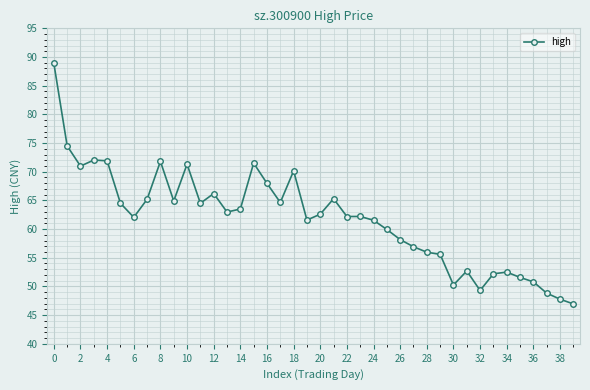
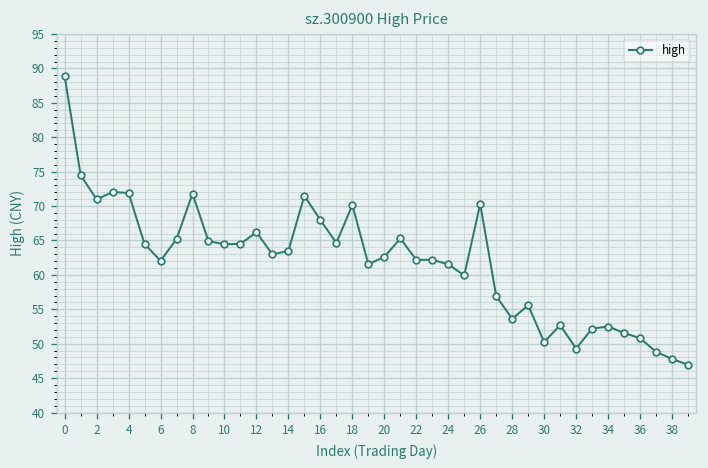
10: 71 -> 64
26: 58 -> 70
28: 56 -> 54
